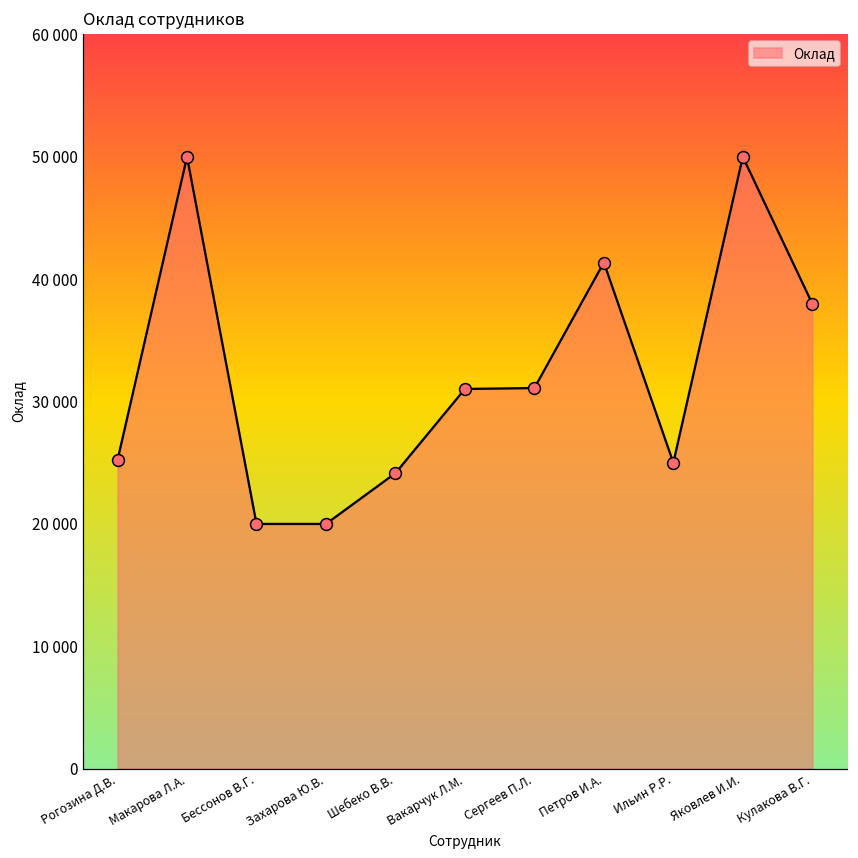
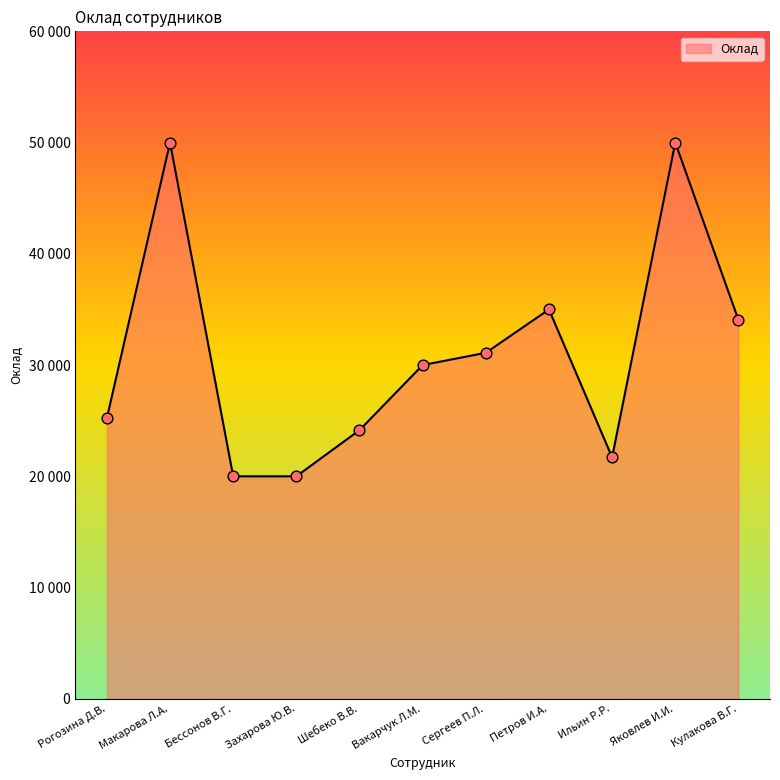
Вакарчук Л.М.: 31000 -> 30000
Петров И.А.: 41400 -> 35000
Ильин Р.Р.: 25000 -> 21700
Кулакова В.Г.: 38000 -> 34100
